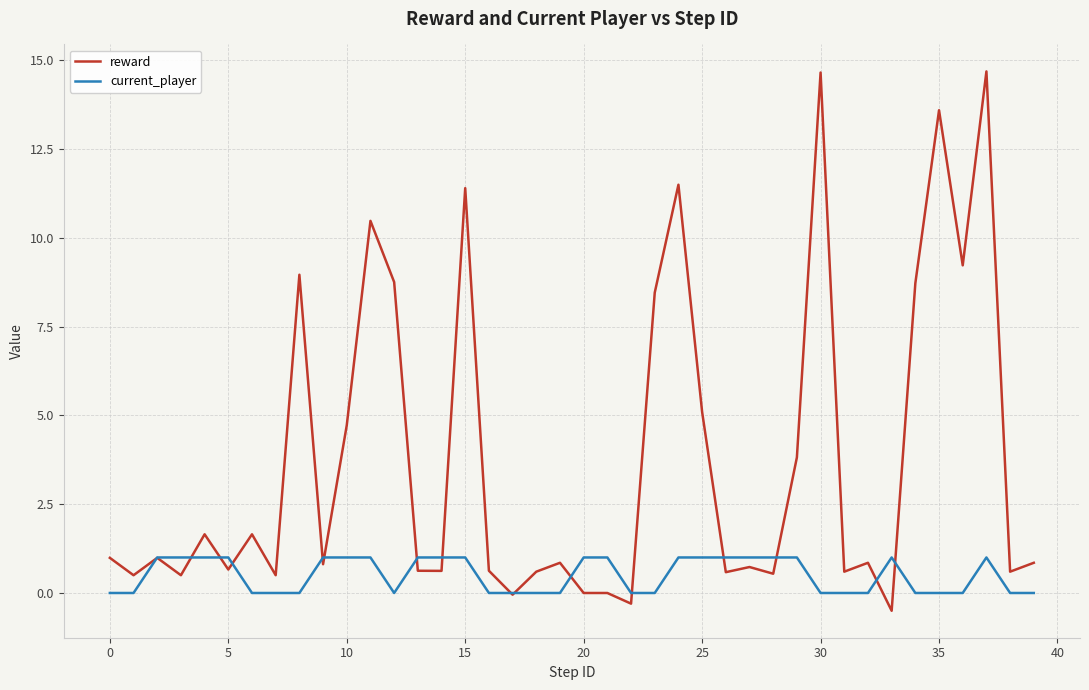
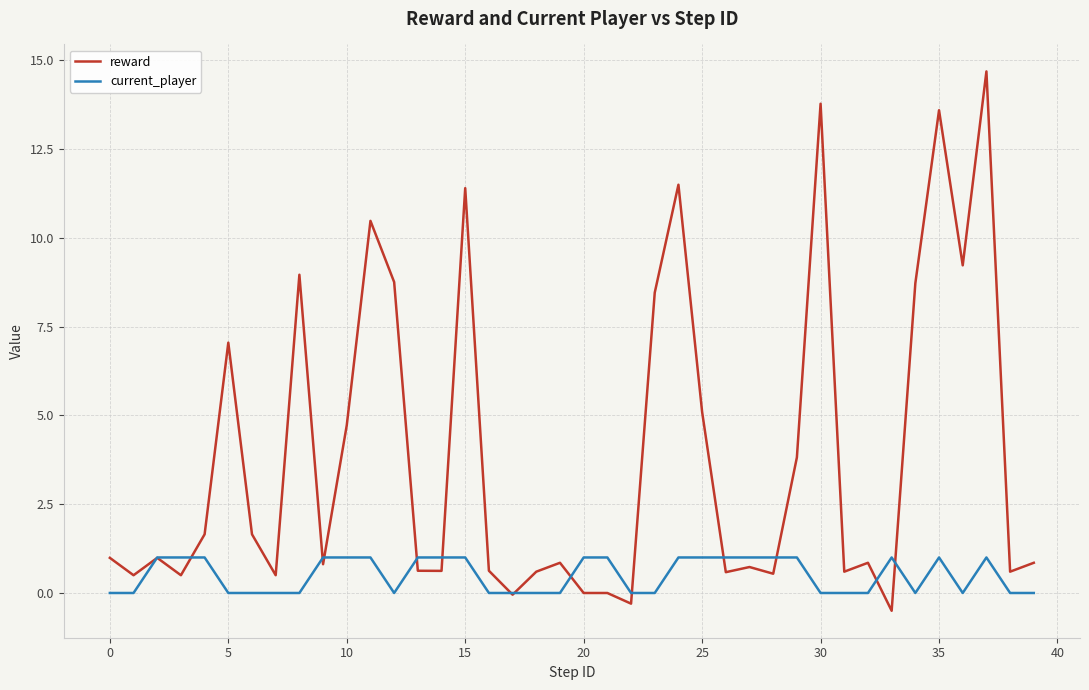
reward, 5: 0.7 -> 7.0
current_player, 5: 1 -> 0
reward, 30: 14.7 -> 13.8
current_player, 35: 0 -> 1
